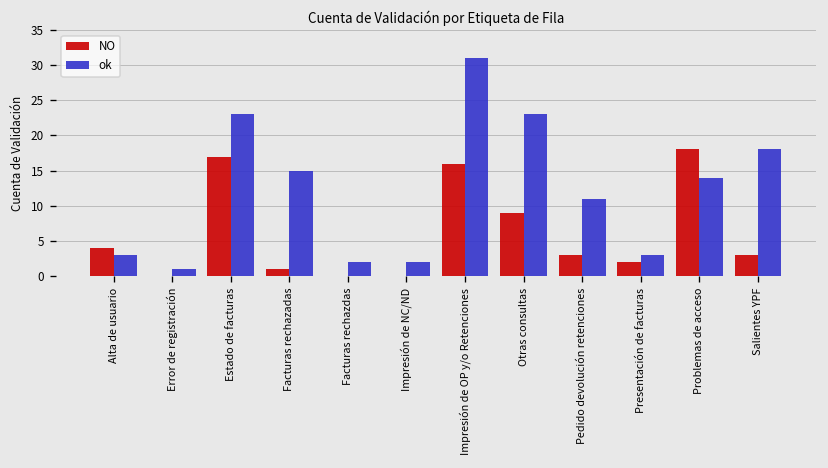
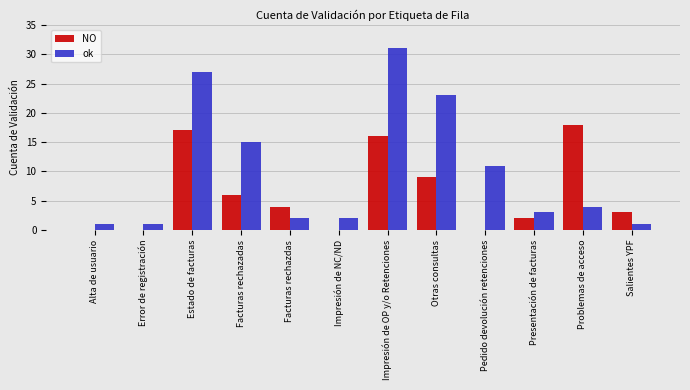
NO, Alta de usuario: 4 -> 0
ok, Alta de usuario: 3 -> 1
ok, Estado de facturas: 23 -> 27
NO, Facturas rechazadas: 1 -> 6
NO, Facturas rechazdas: 0 -> 4
NO, Pedido devolución retenciones: 3 -> 0
ok, Problemas de acceso: 14 -> 4
ok, Salientes YPF: 18 -> 1
